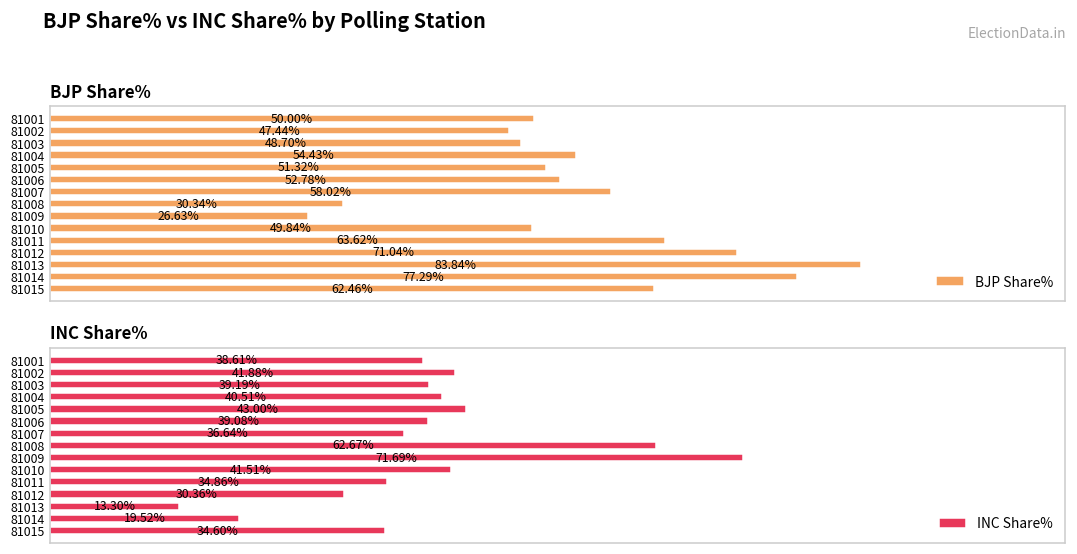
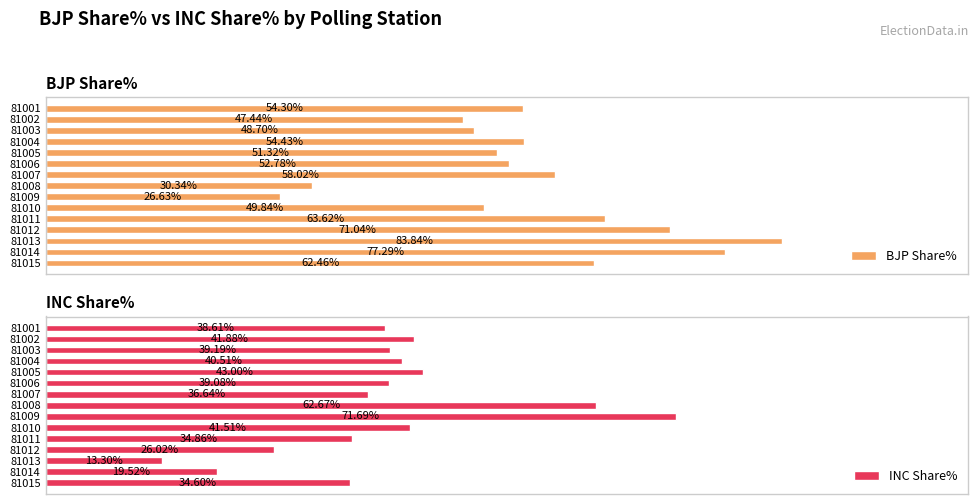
BJP Share%, 81001: 50.00% -> 54.30%
INC Share%, 81012: 30.36% -> 26.02%
